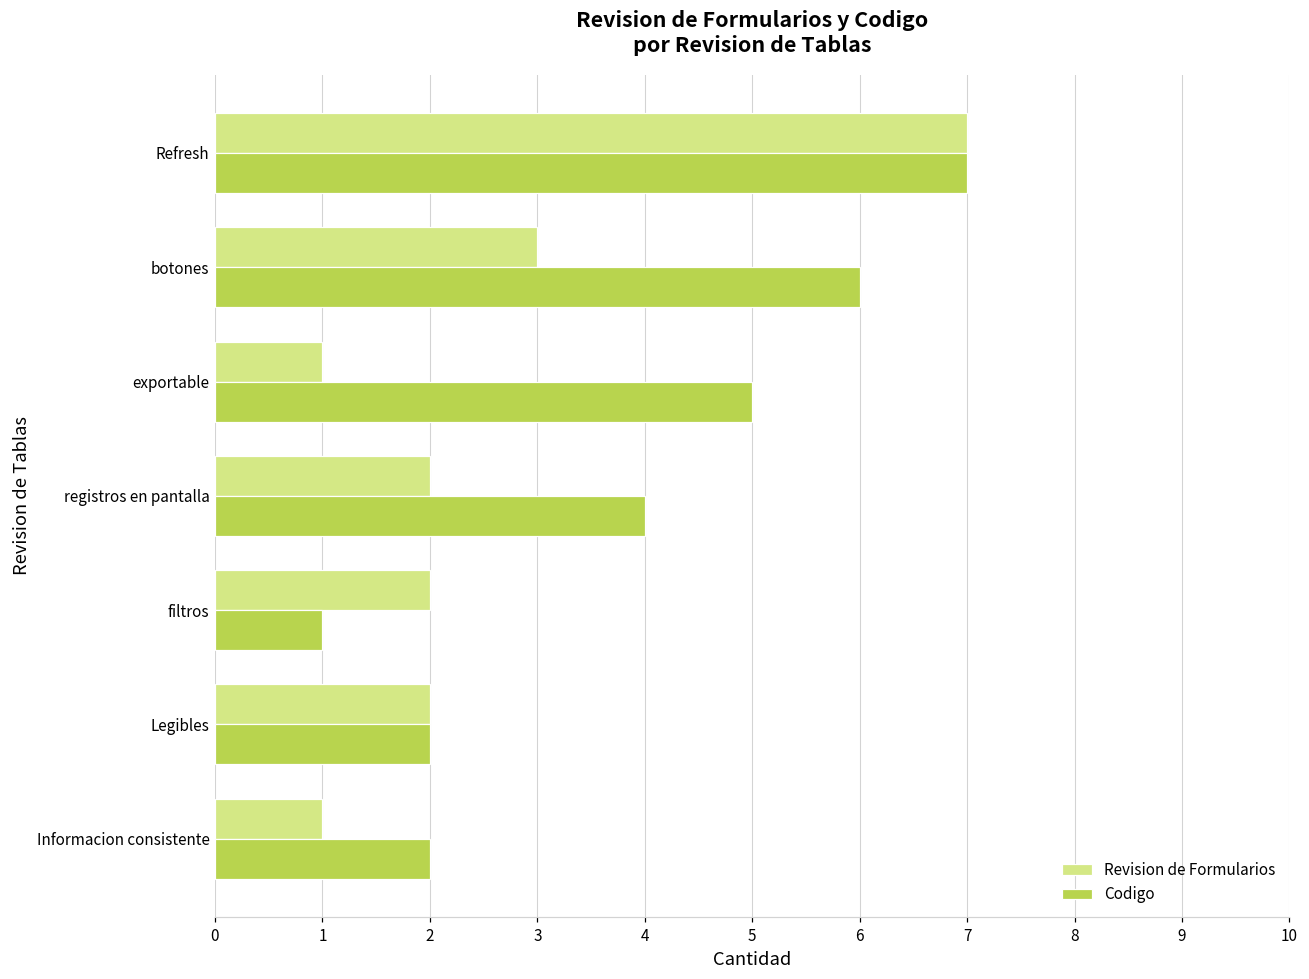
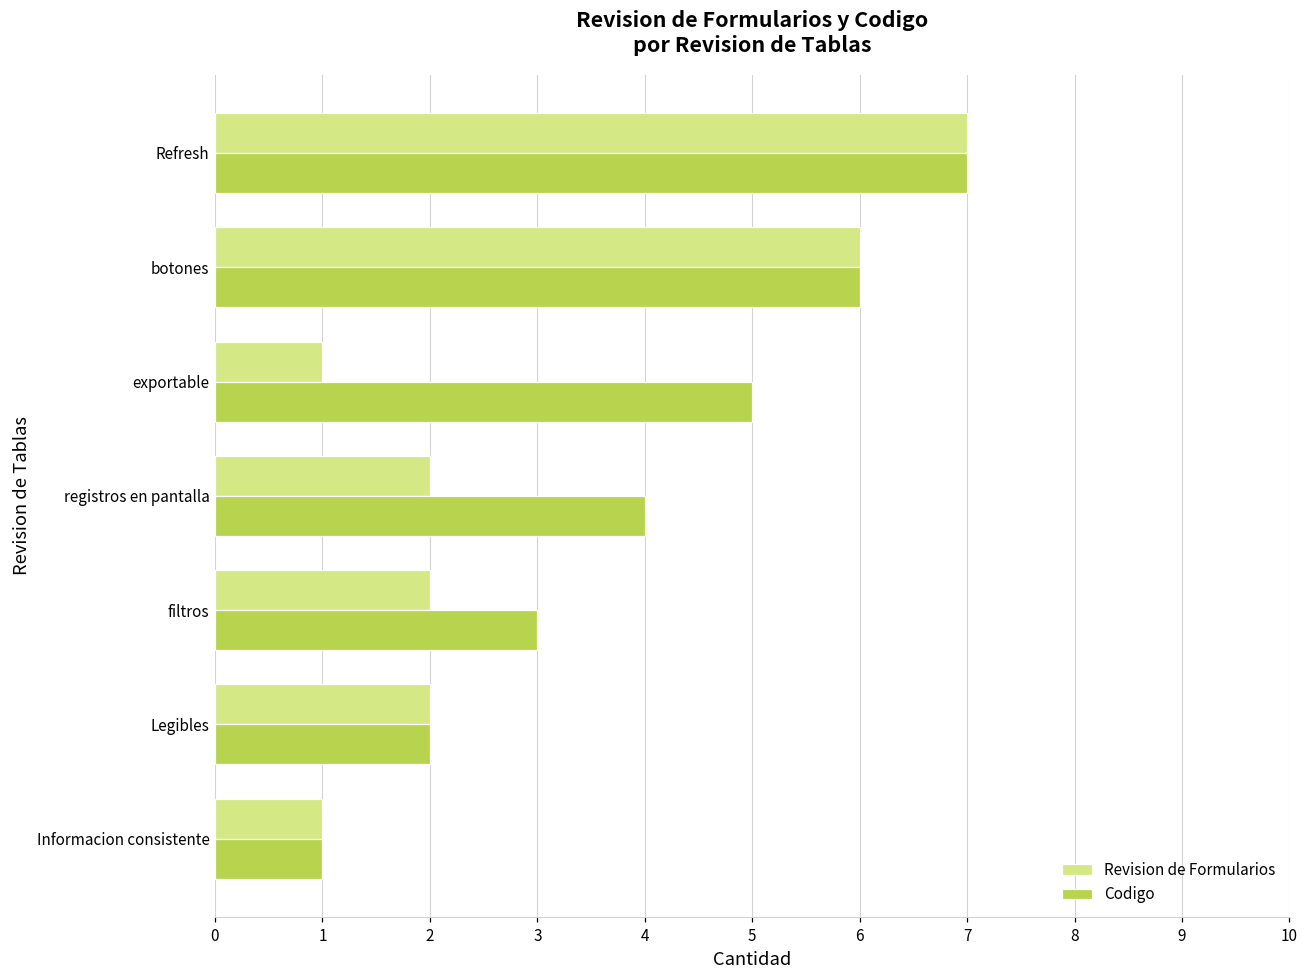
Revision de Formularios, botones: 3 -> 6
Codigo, filtros: 1 -> 3
Codigo, Informacion consistente: 2 -> 1
